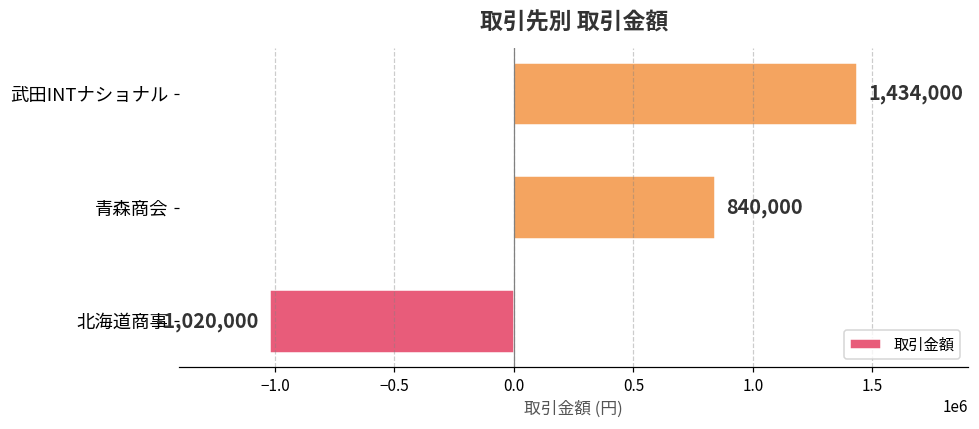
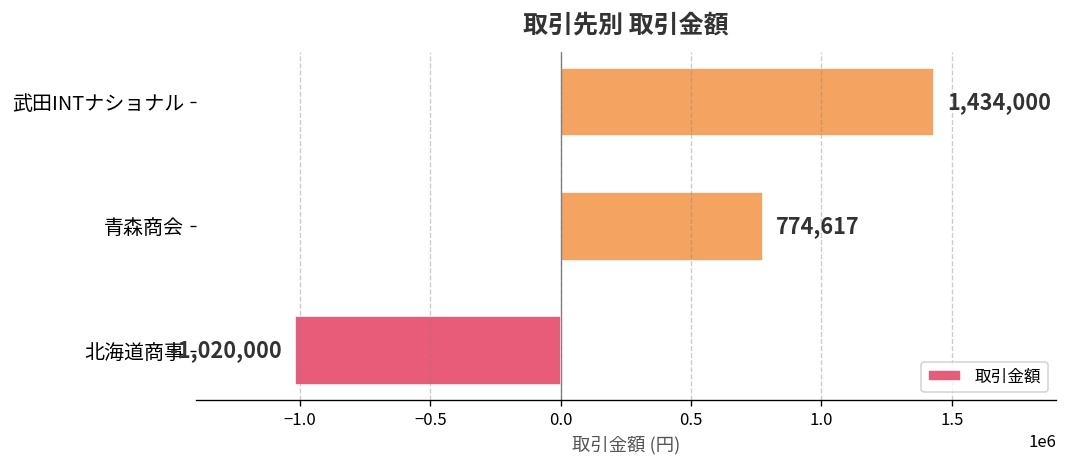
青森商会: 840,000 -> 774,617
